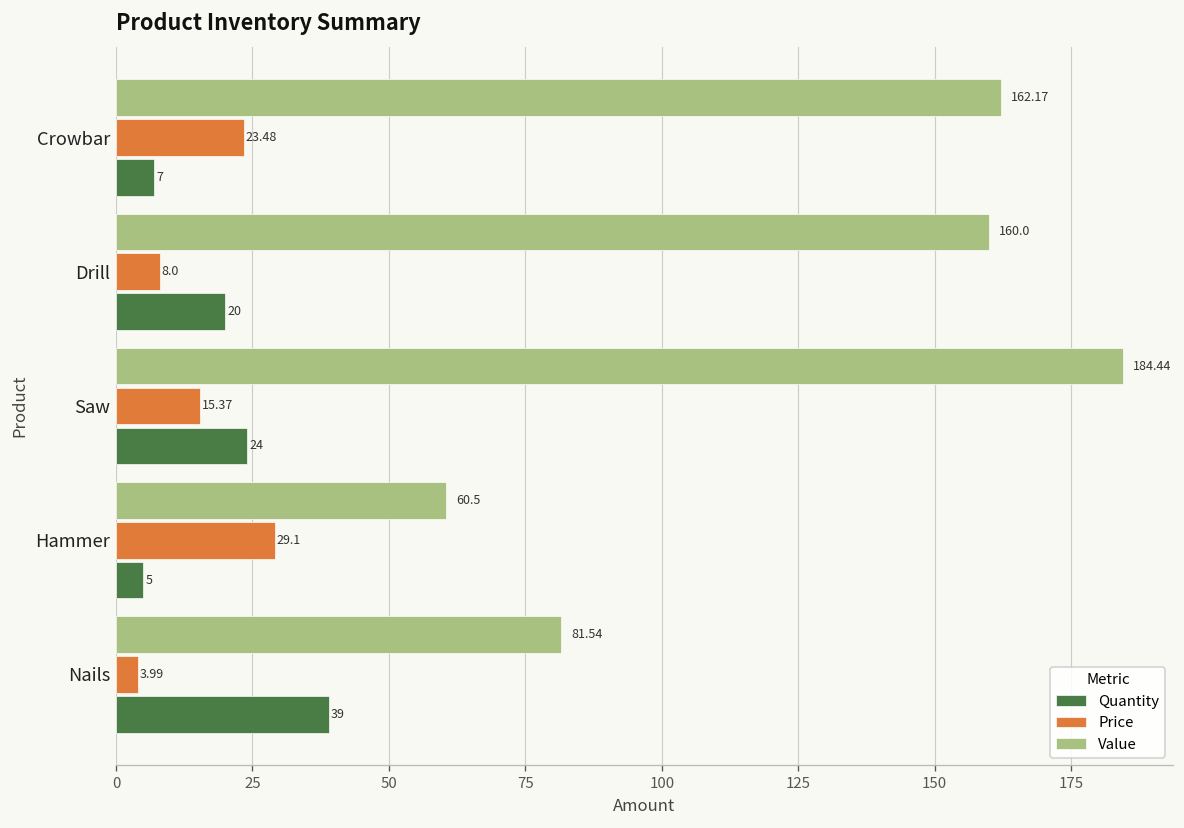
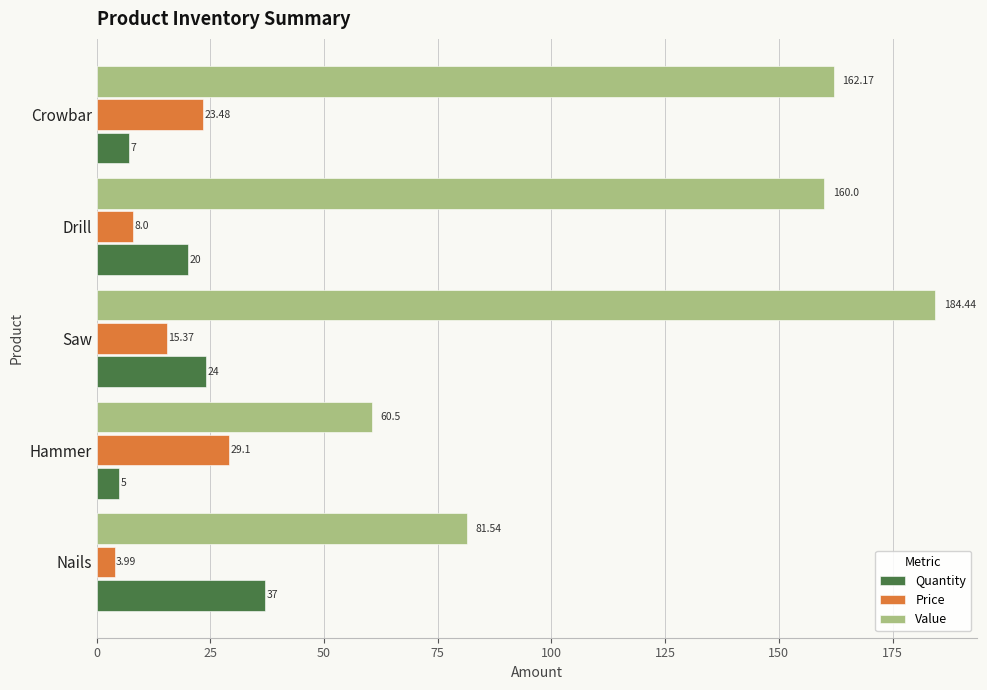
Quantity, Nails: 39 -> 37
